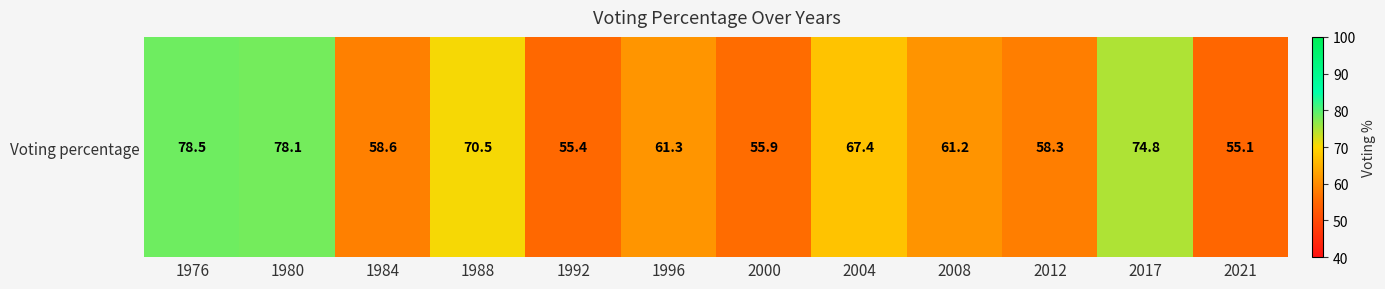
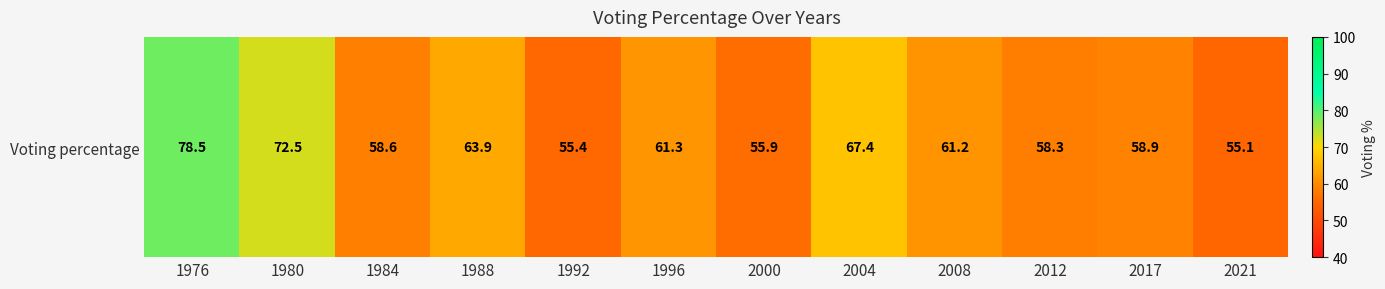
Voting percentage, 1980: 78.1 -> 72.5
Voting percentage, 1988: 70.5 -> 63.9
Voting percentage, 2017: 74.8 -> 58.9
